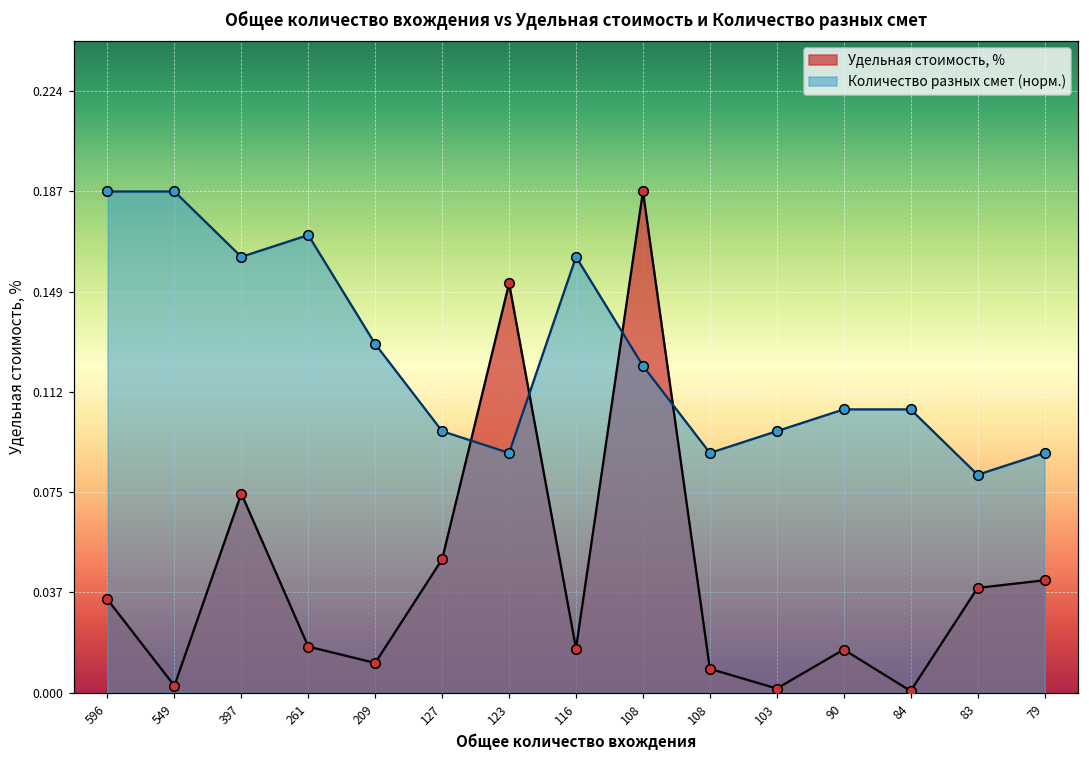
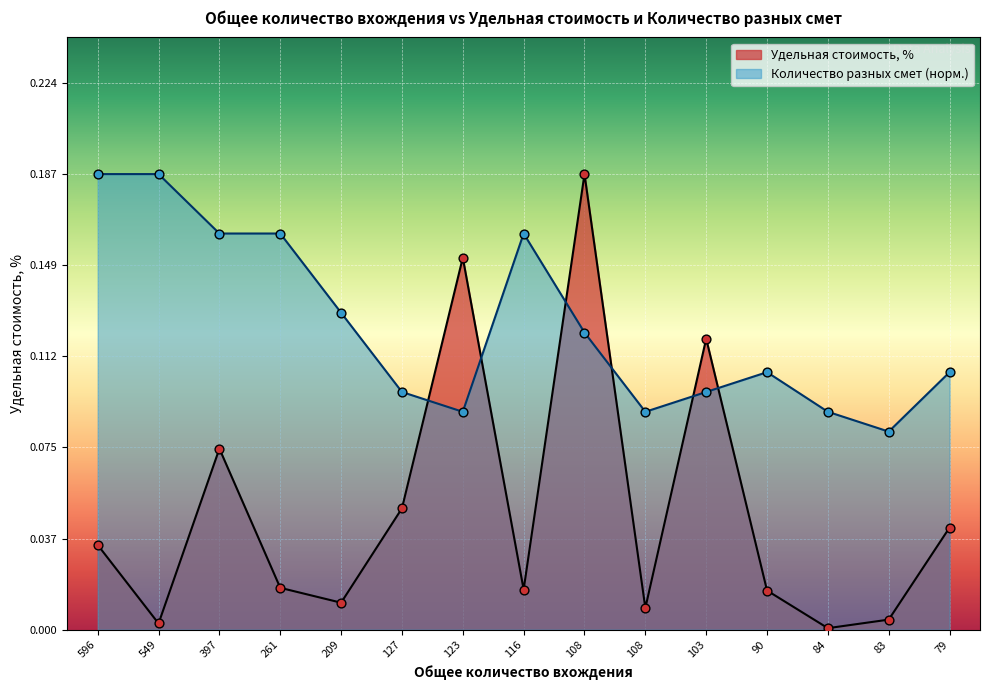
Количество разных смет (норм.), 261: 0.171 -> 0.162
Удельная стоимость, %, 103: 0.002 -> 0.119
Количество разных смет (норм.), 84: 0.106 -> 0.089
Удельная стоимость, %, 83: 0.039 -> 0.004
Количество разных смет (норм.), 79: 0.089 -> 0.106
